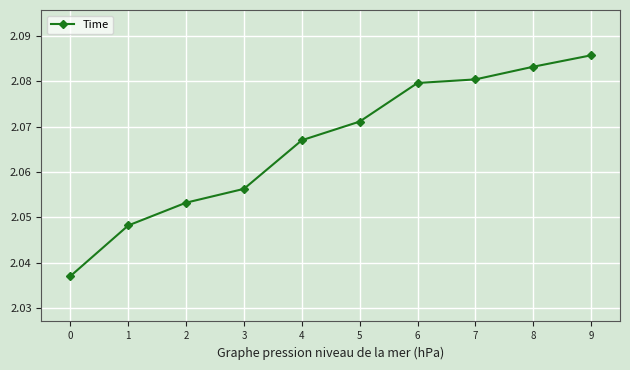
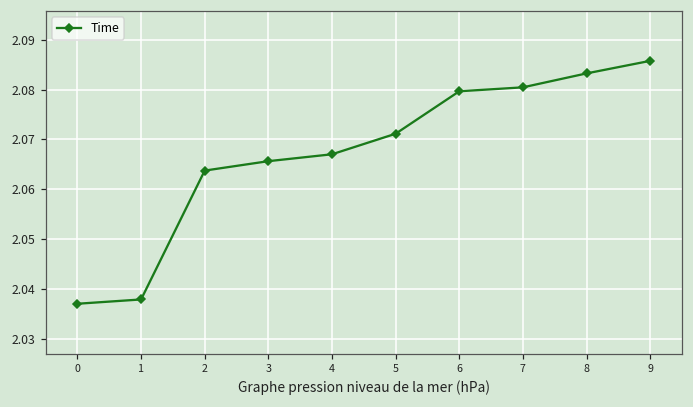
1: 2.048 -> 2.038
2: 2.053 -> 2.064
3: 2.056 -> 2.066
